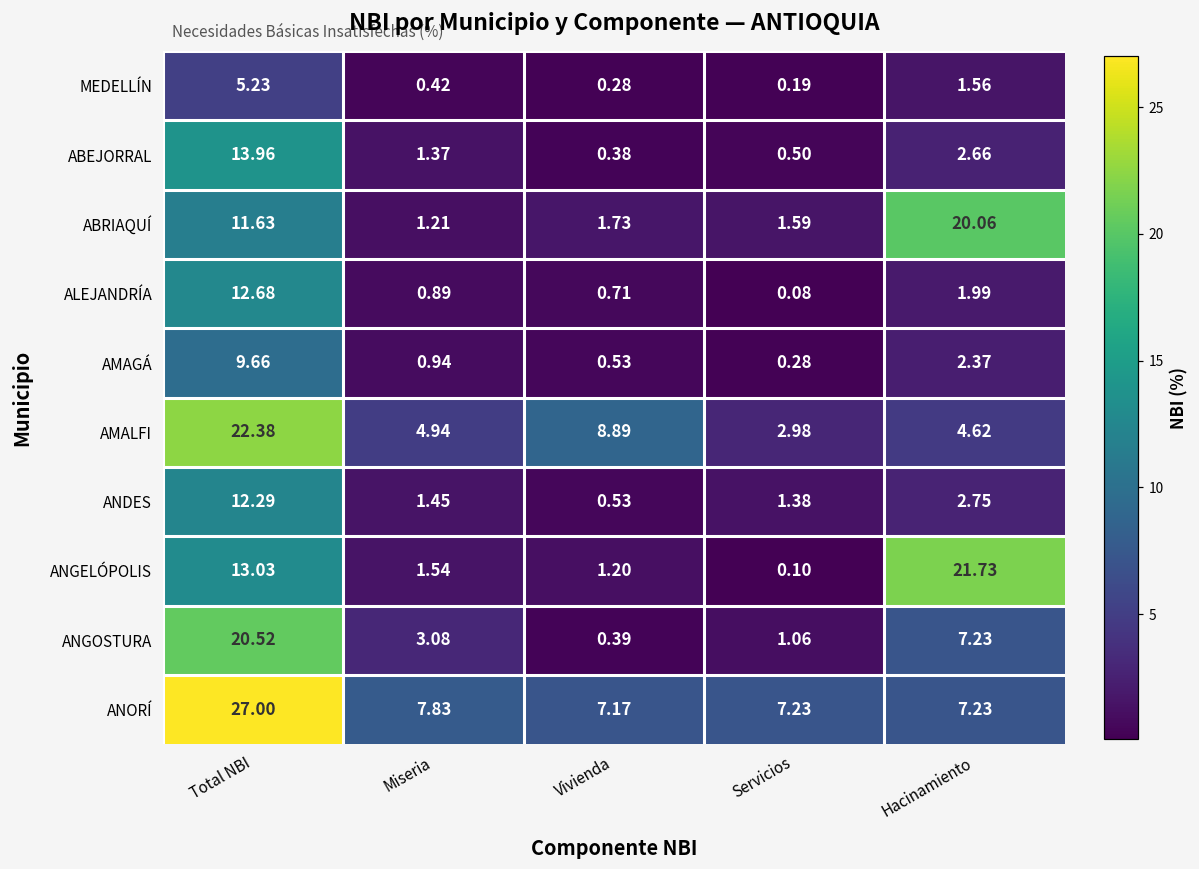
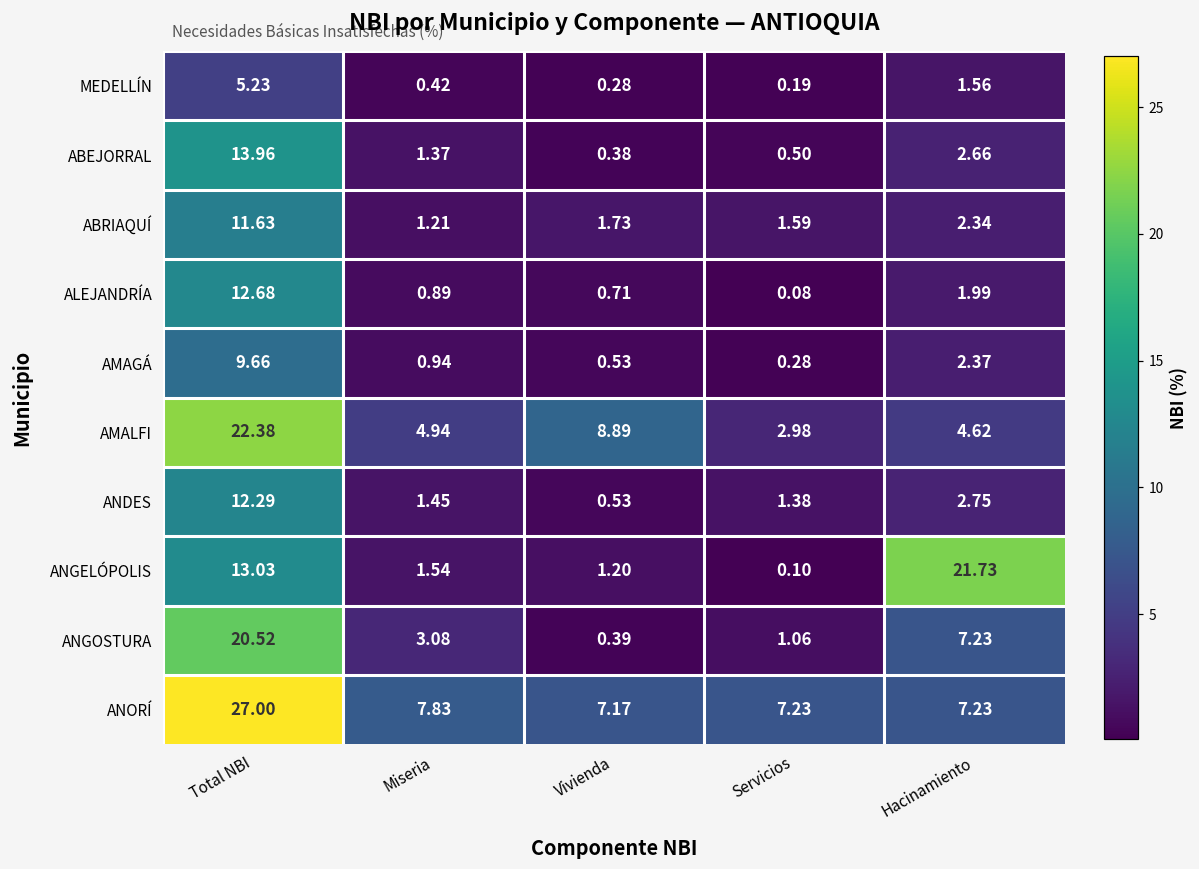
ABRIAQUÍ, Hacinamiento: 20.06 -> 2.34
